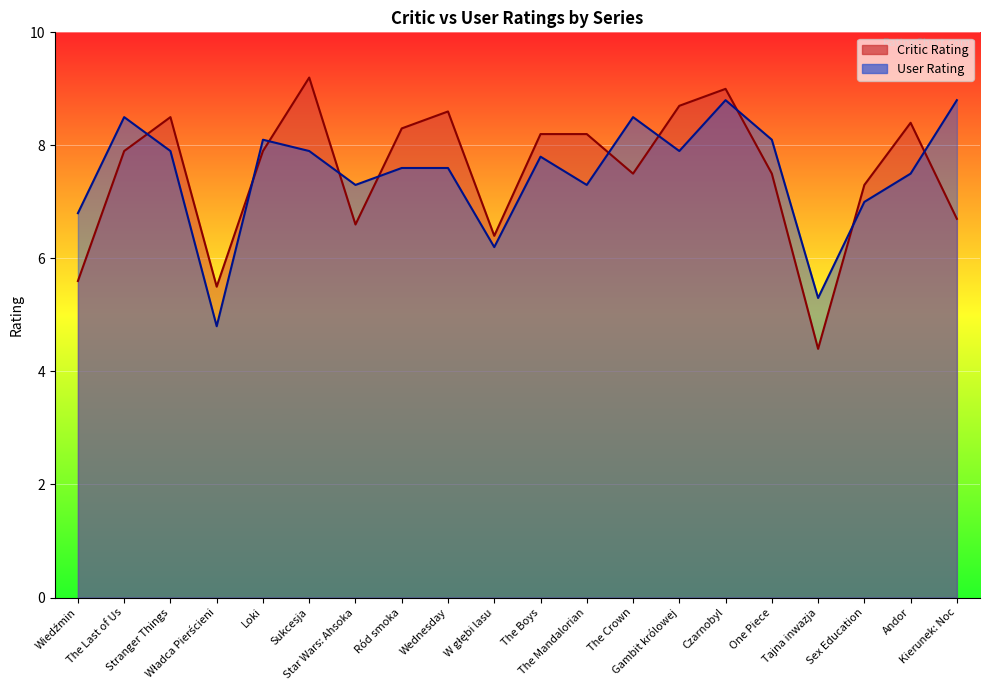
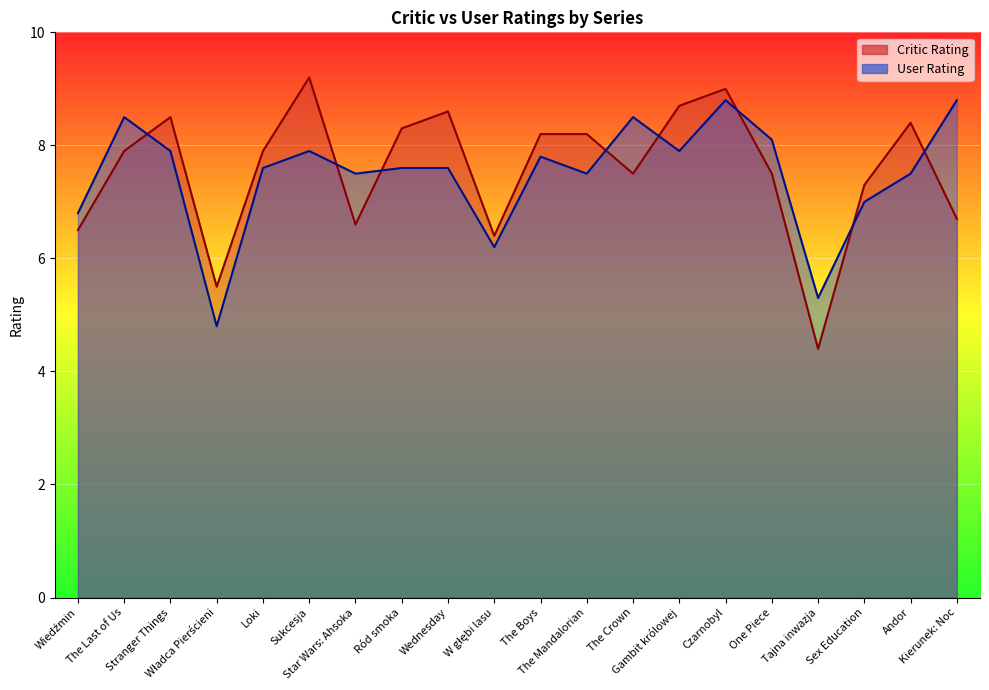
Critic Rating, Wiedźmin: 5.6 -> 6.5
User Rating, Loki: 8.1 -> 7.6
User Rating, Star Wars: Ahsoka: 7.3 -> 7.5
User Rating, The Mandalorian: 7.3 -> 7.5
